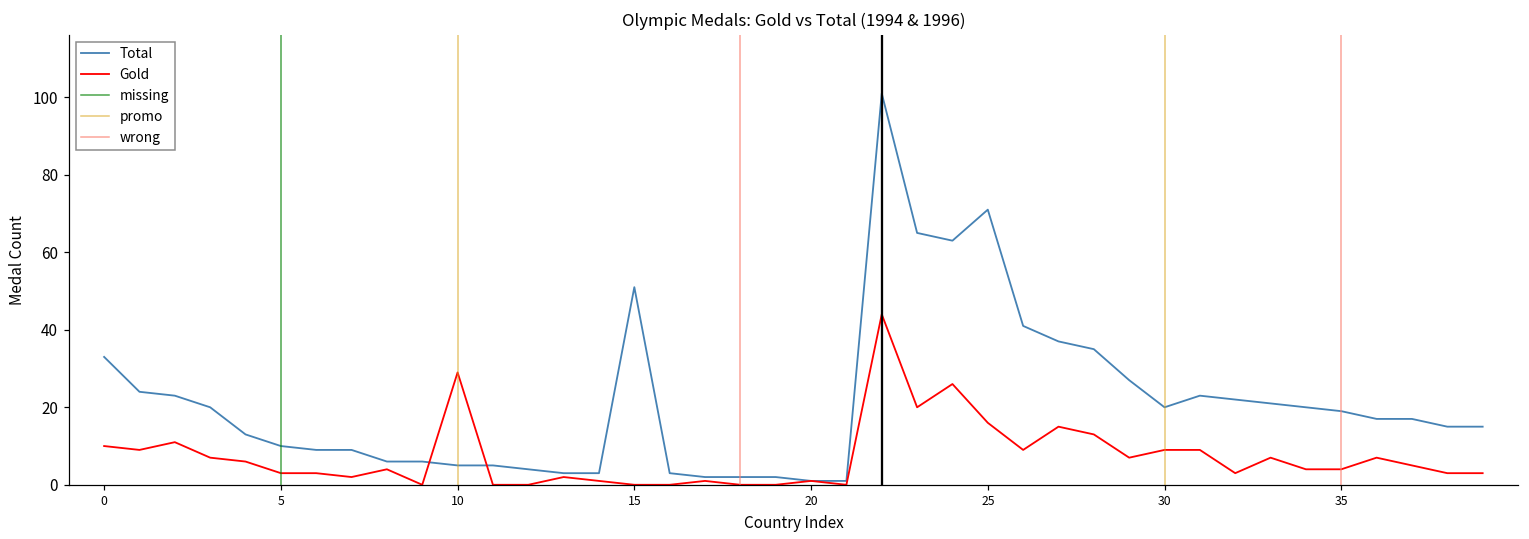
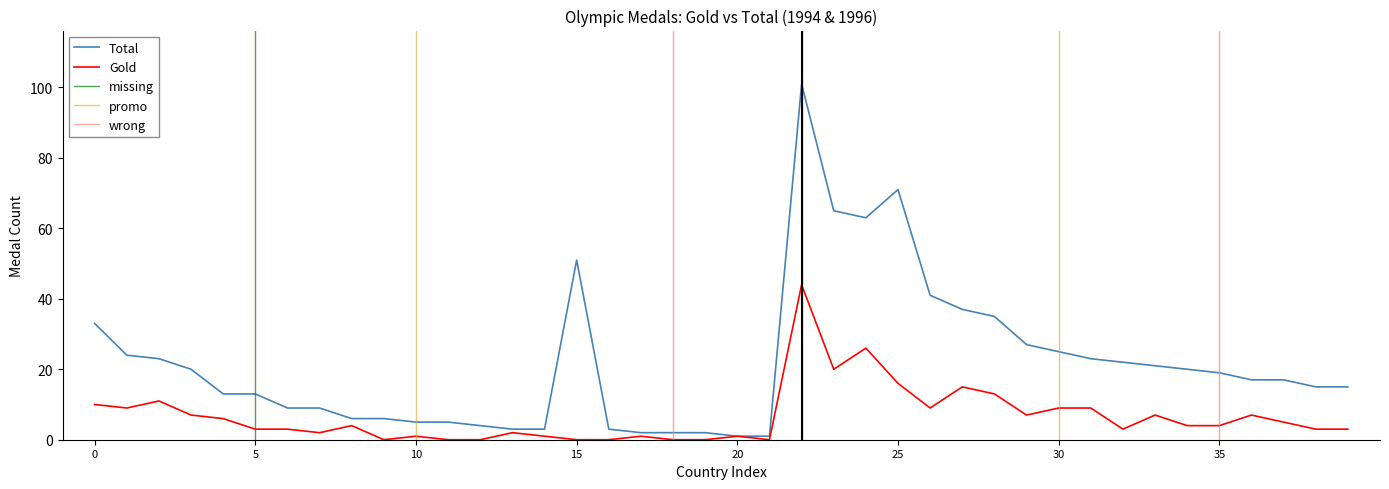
Total, 5: 10 -> 13
Gold, 10: 29 -> 1
Total, 30: 20 -> 25
